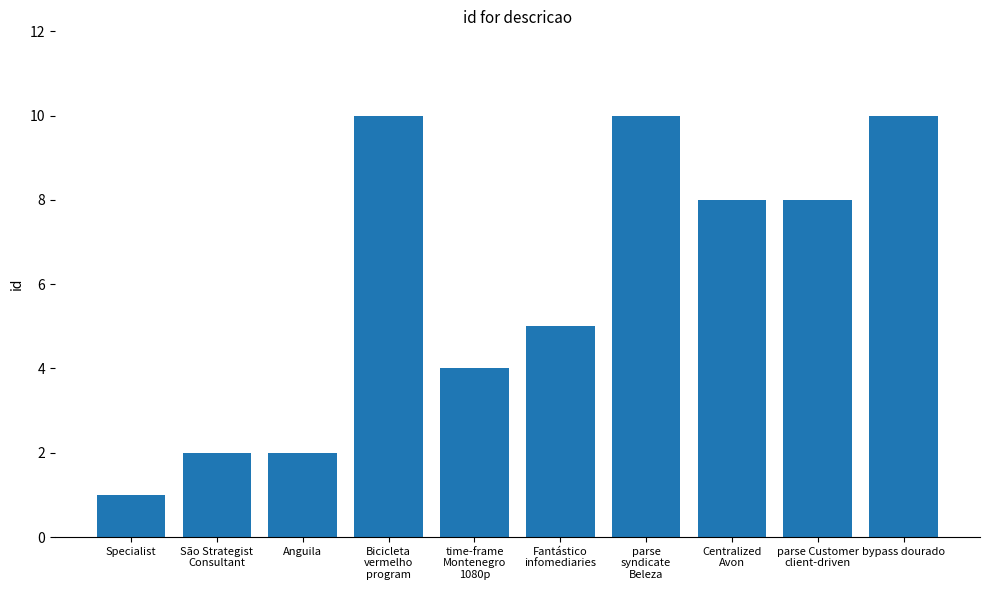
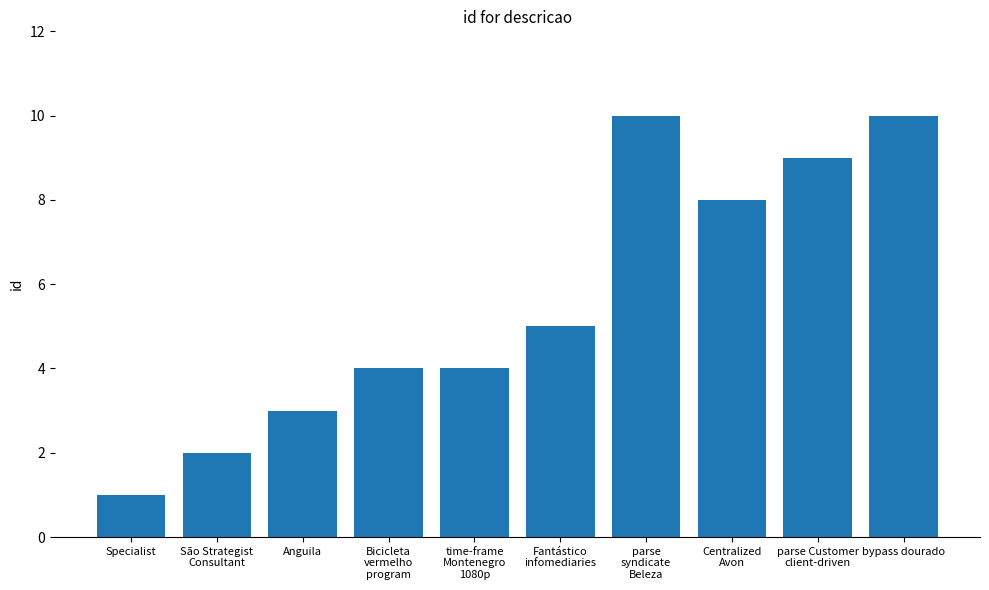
Anguila: 2 -> 3
Bicicleta vermelho program: 10 -> 4
parse Customer client-driven: 8 -> 9
